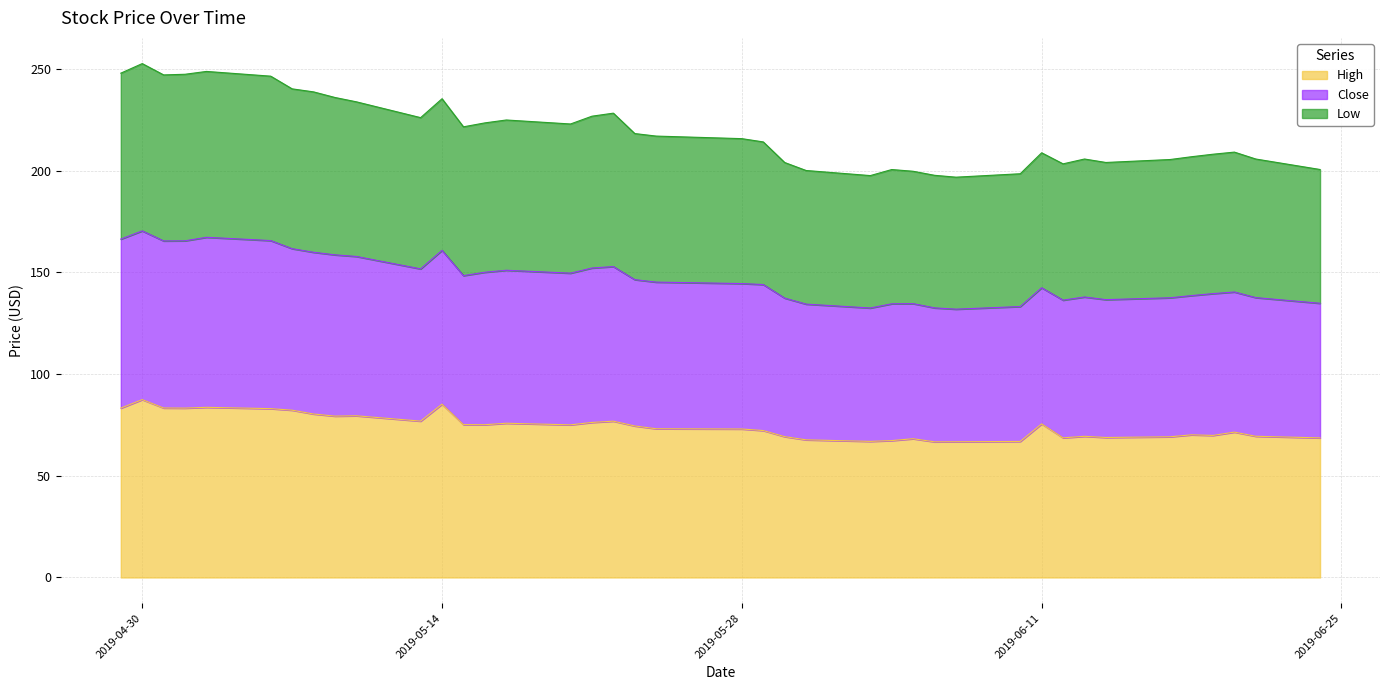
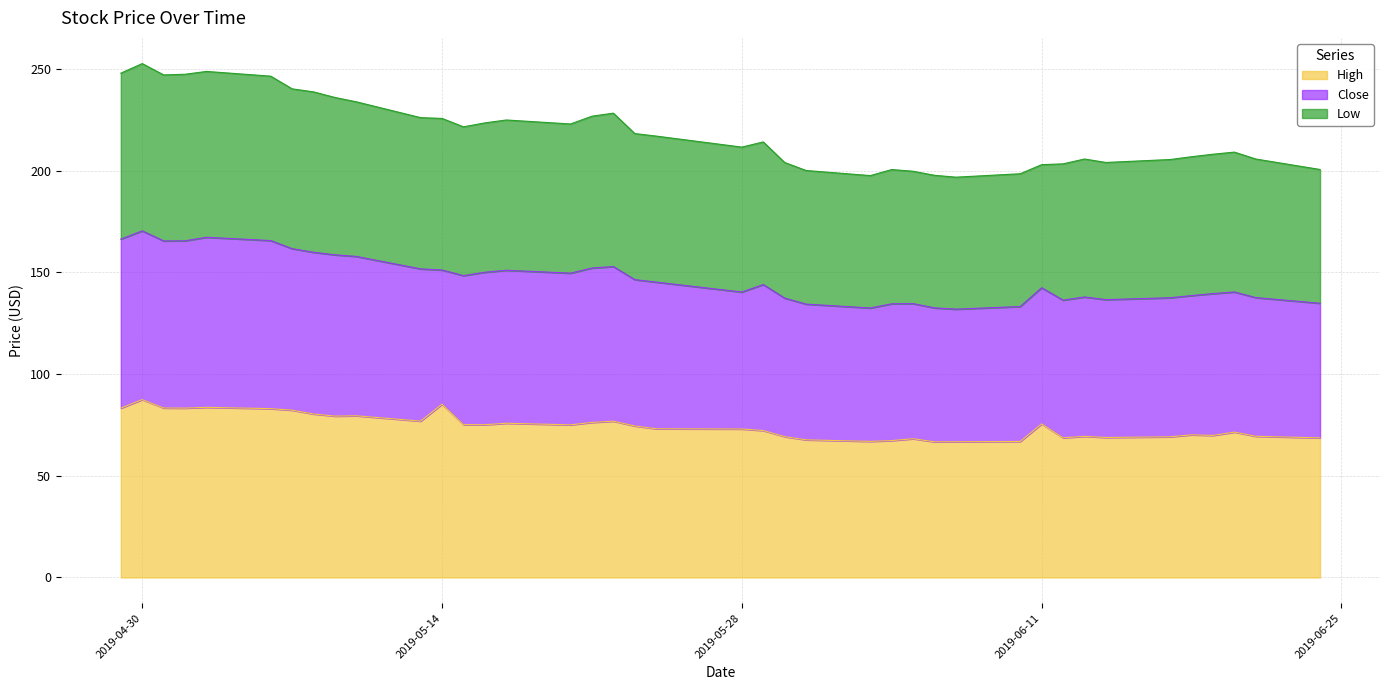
Close, 2019-05-14: 76 -> 66
Close, 2019-05-28: 71 -> 67
Low, 2019-06-11: 66 -> 61
